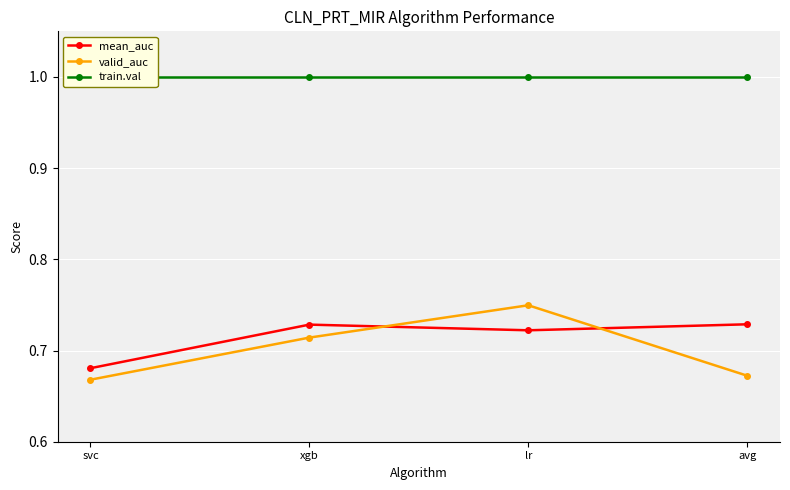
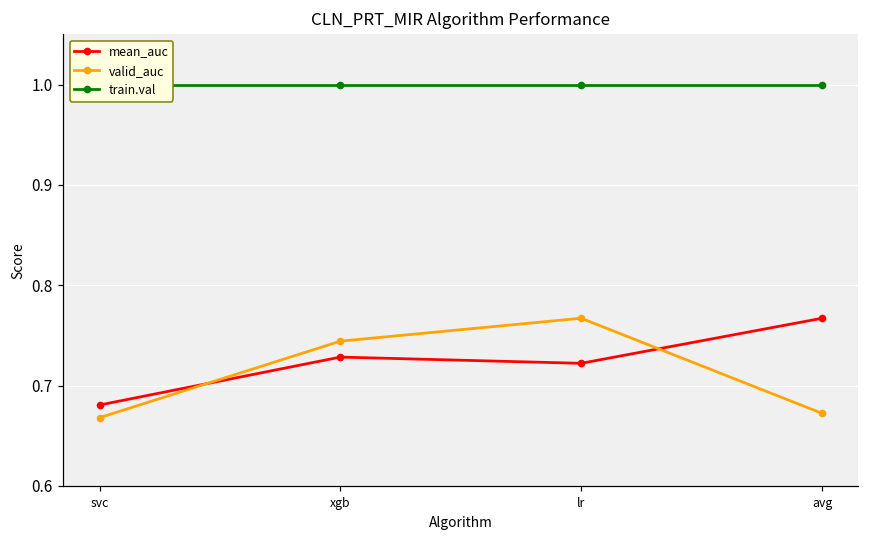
valid_auc, xgb: 0.71 -> 0.74
valid_auc, lr: 0.75 -> 0.77
mean_auc, avg: 0.73 -> 0.77
